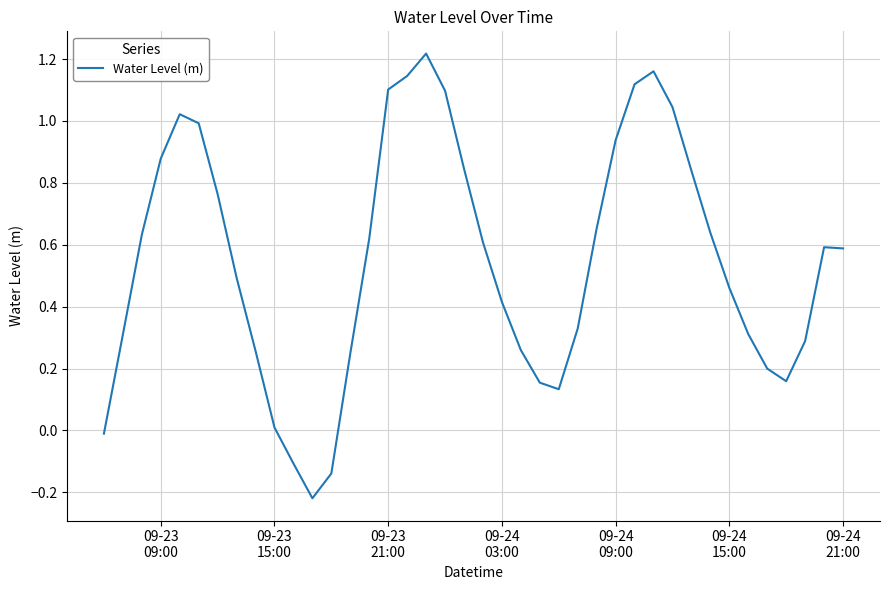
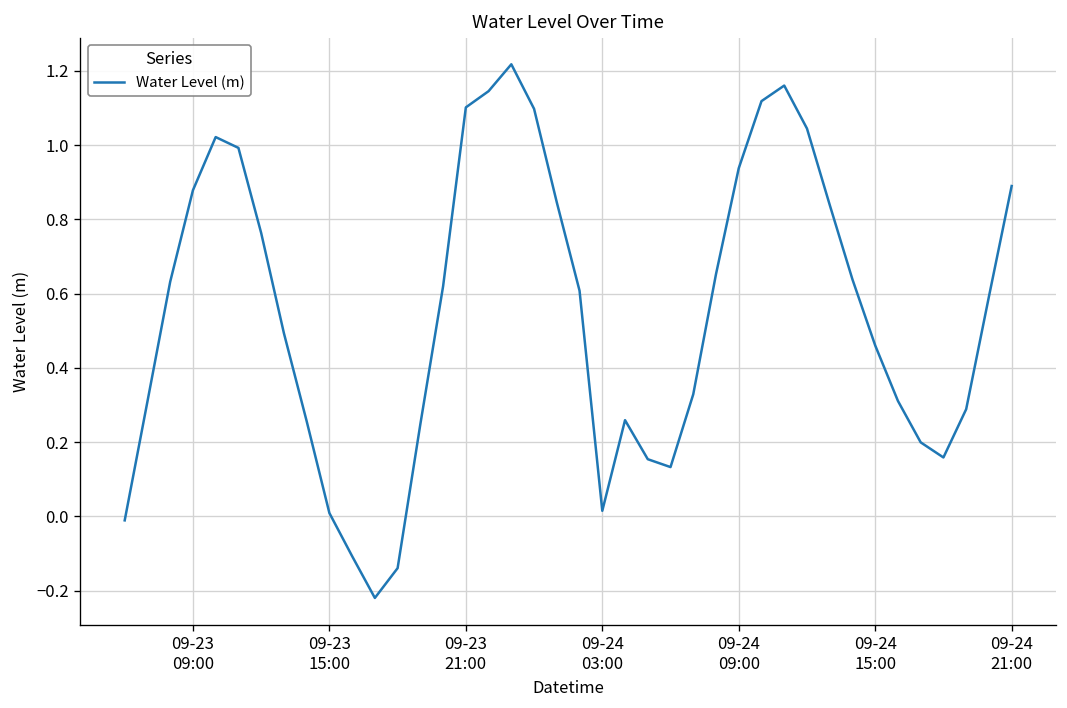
09-24 03:00: 0.41 -> 0.02
09-24 21:00: 0.59 -> 0.89
